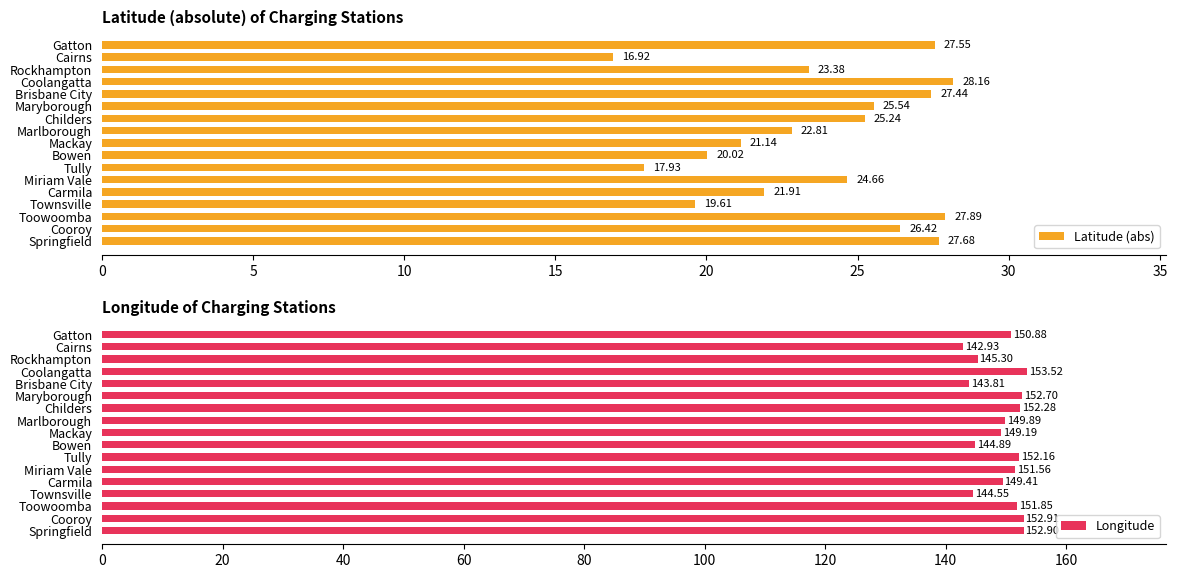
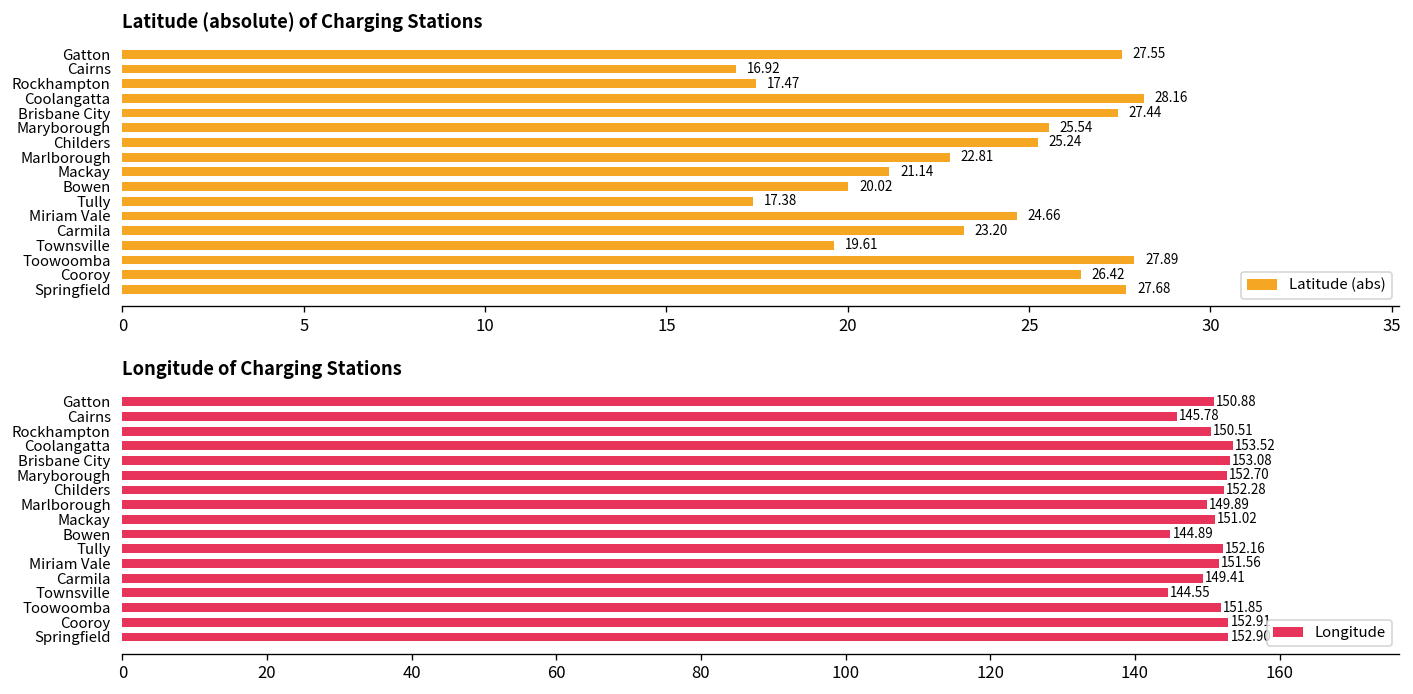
Latitude (absolute) of Charging Stations, Rockhampton: 23.38 -> 17.47
Latitude (absolute) of Charging Stations, Tully: 17.93 -> 17.38
Latitude (absolute) of Charging Stations, Carmila: 21.91 -> 23.20
Longitude of Charging Stations, Cairns: 142.93 -> 145.78
Longitude of Charging Stations, Rockhampton: 145.30 -> 150.51
Longitude of Charging Stations, Brisbane City: 143.81 -> 153.08
Longitude of Charging Stations, Mackay: 149.19 -> 151.02
